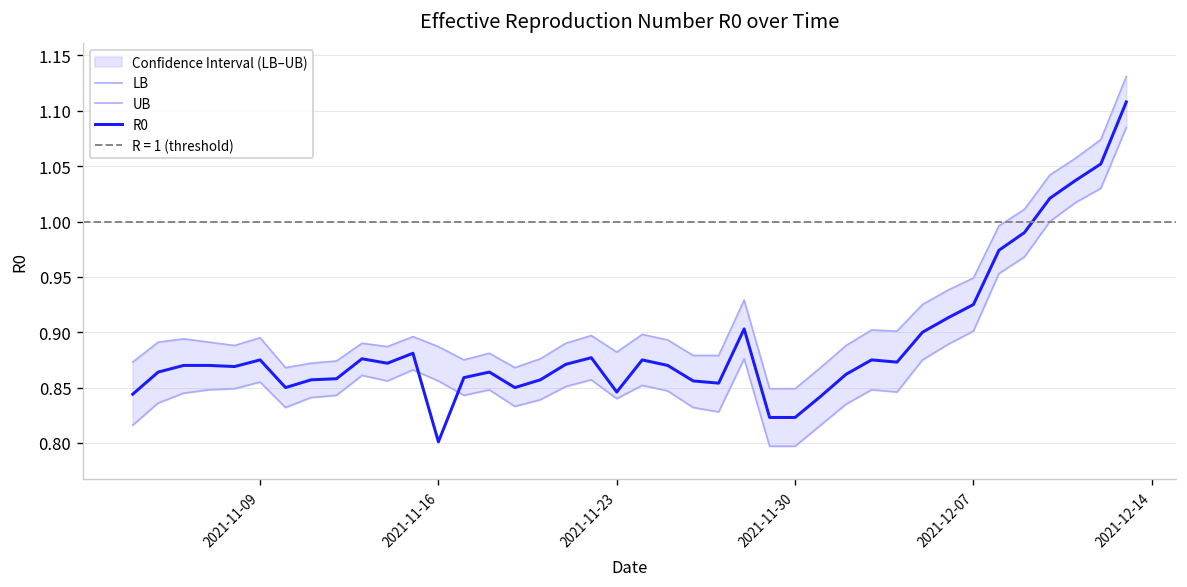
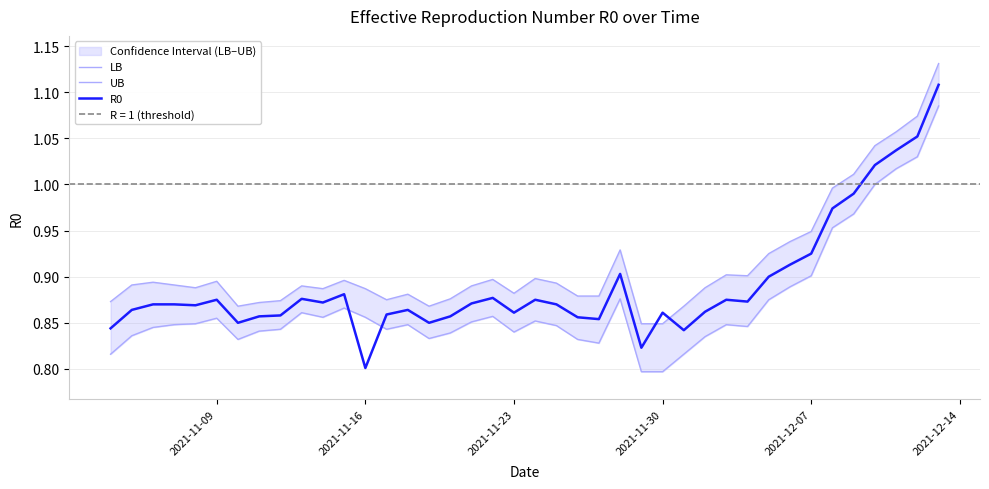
R0, 2021-11-23: 0.85 -> 0.86
R0, 2021-11-30: 0.82 -> 0.86
